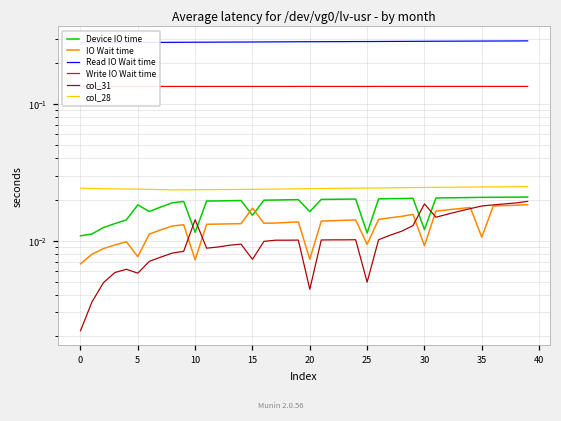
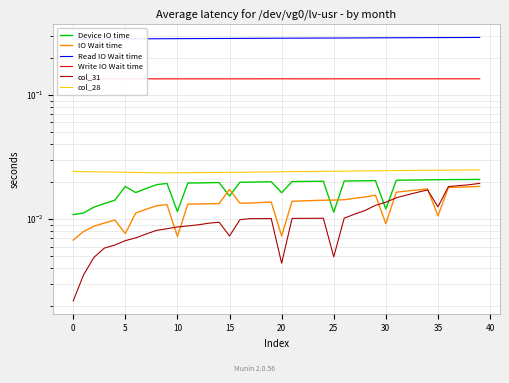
col_31, 5: 0.006 -> 0.007
col_31, 10: 0.014 -> 0.009
IO Wait time, 25: 0.009 -> 0.014
col_31, 30: 0.019 -> 0.014
col_31, 35: 0.018 -> 0.013
